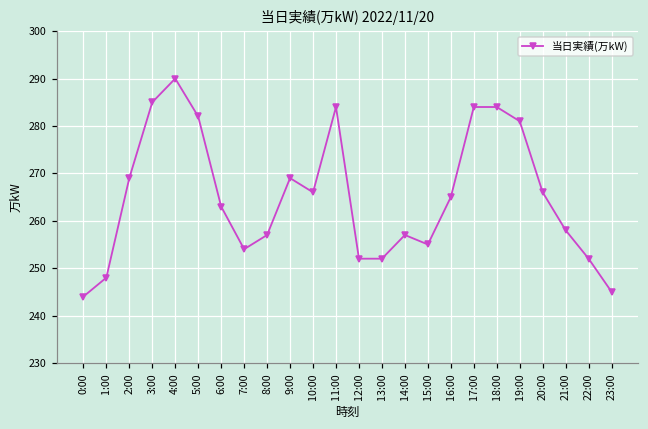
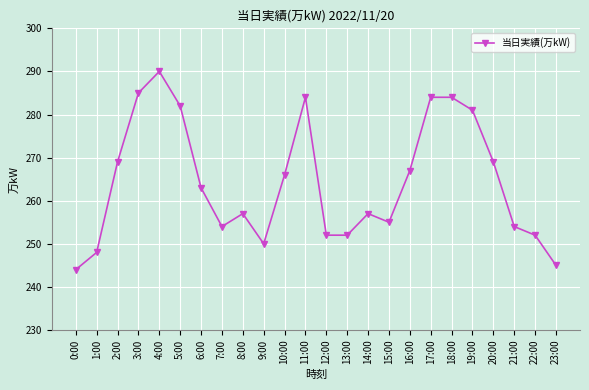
9:00: 269 -> 250
16:00: 265 -> 267
20:00: 266 -> 269
21:00: 258 -> 254
